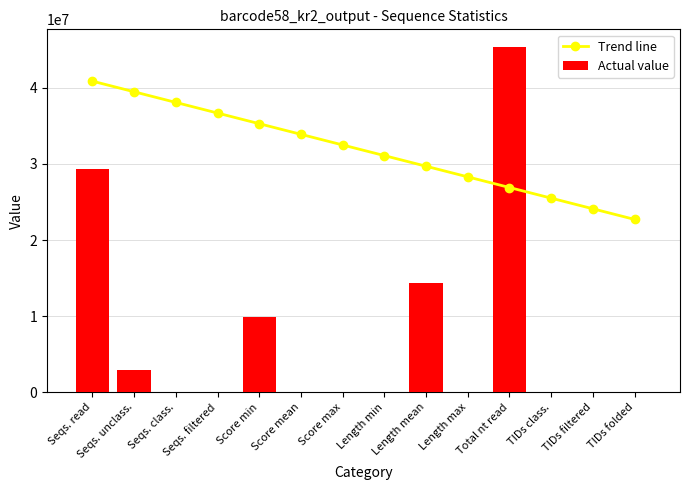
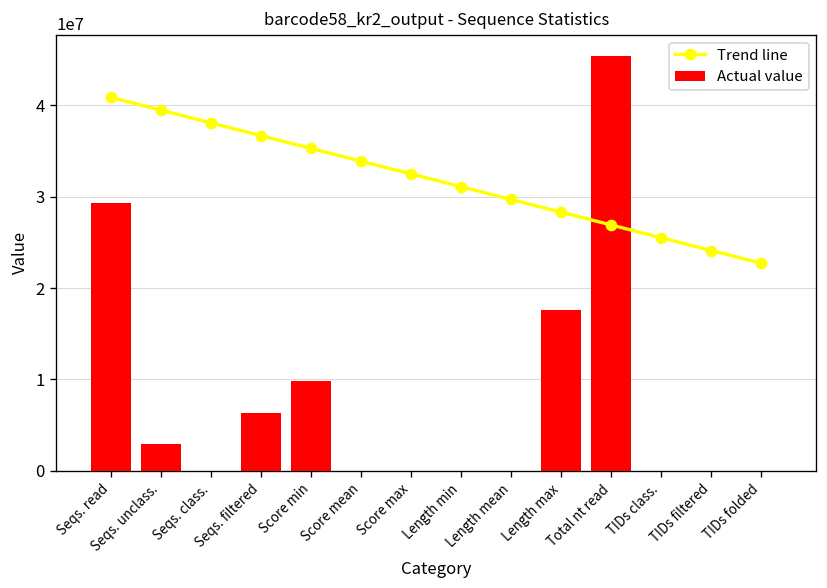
Actual value, Seqs. filtered: 0 -> 6000000
Actual value, Length mean: 14000000 -> 0
Actual value, Length max: 0 -> 18000000
